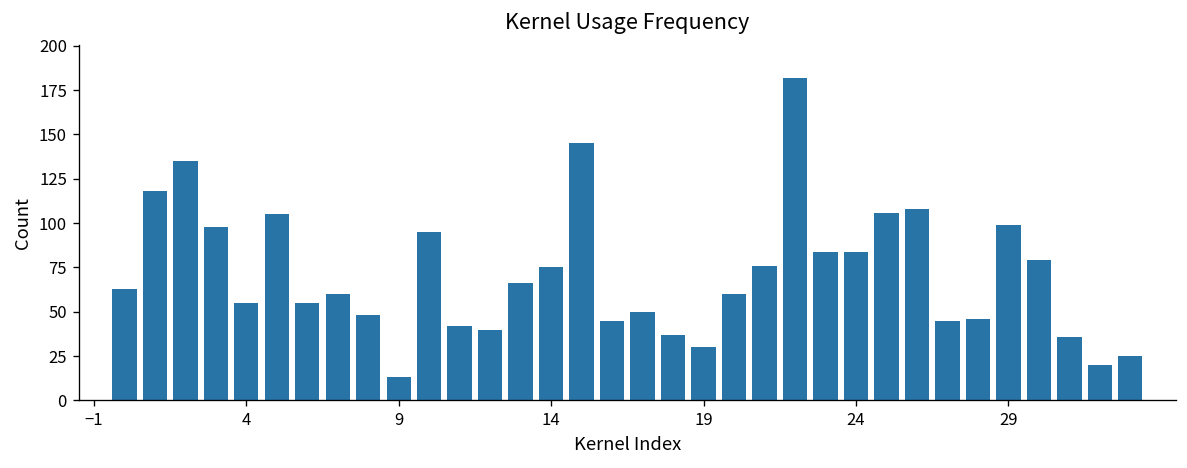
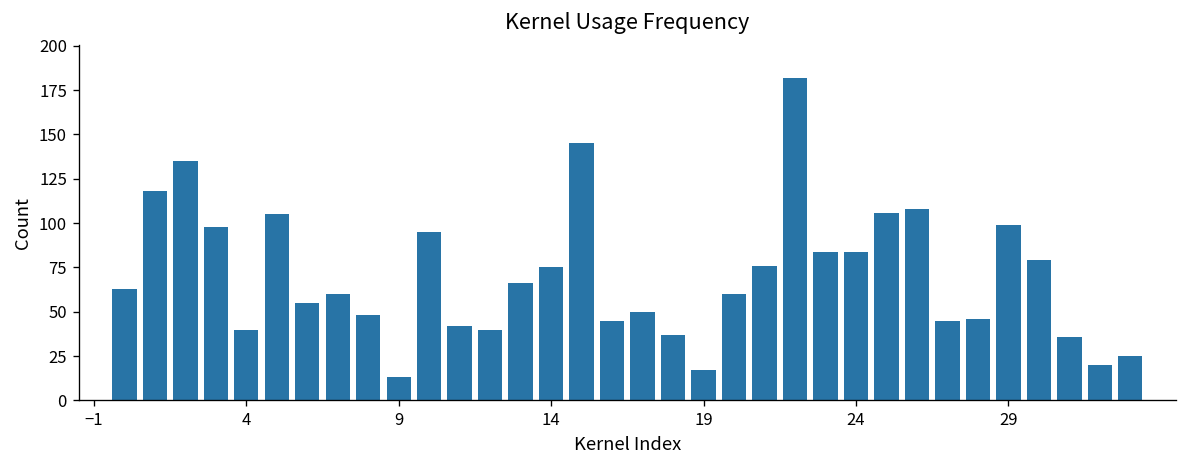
4: 55 -> 40
19: 30 -> 17
